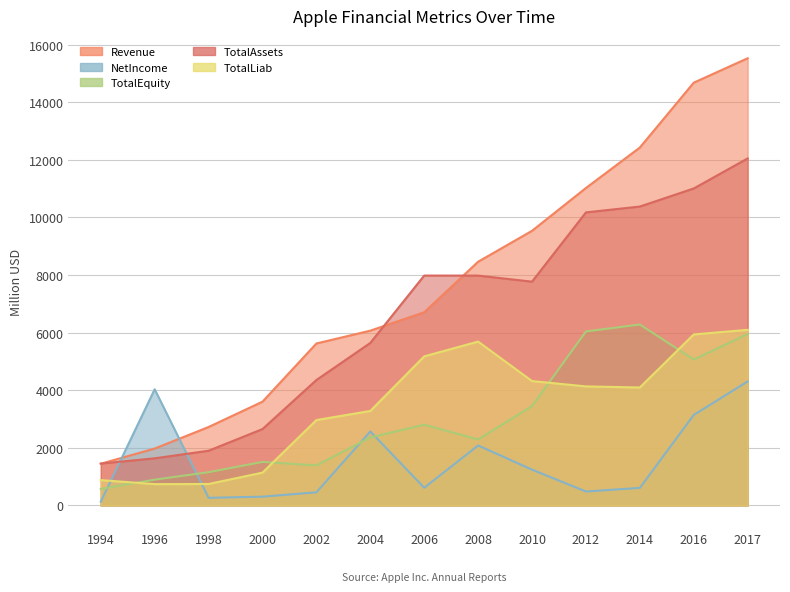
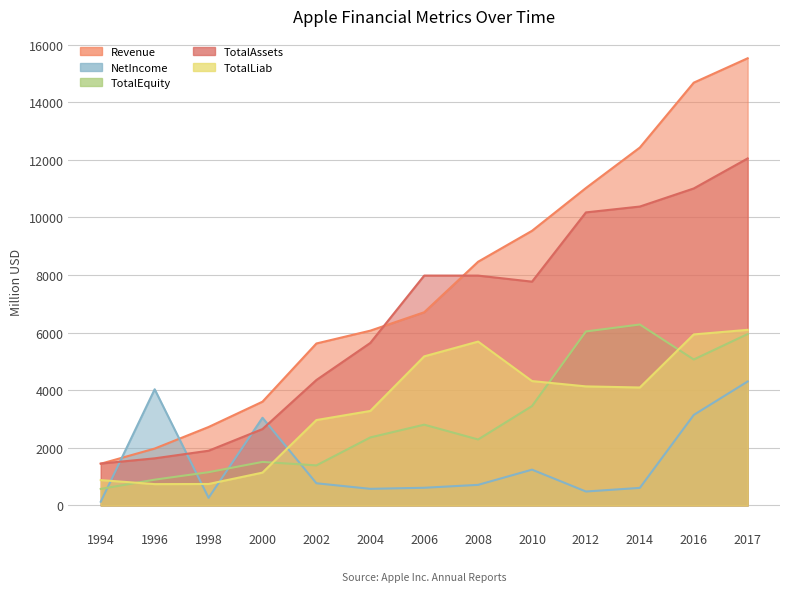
NetIncome, 2000: 300 -> 3000
NetIncome, 2002: 500 -> 800
NetIncome, 2004: 2600 -> 600
NetIncome, 2008: 2100 -> 700
